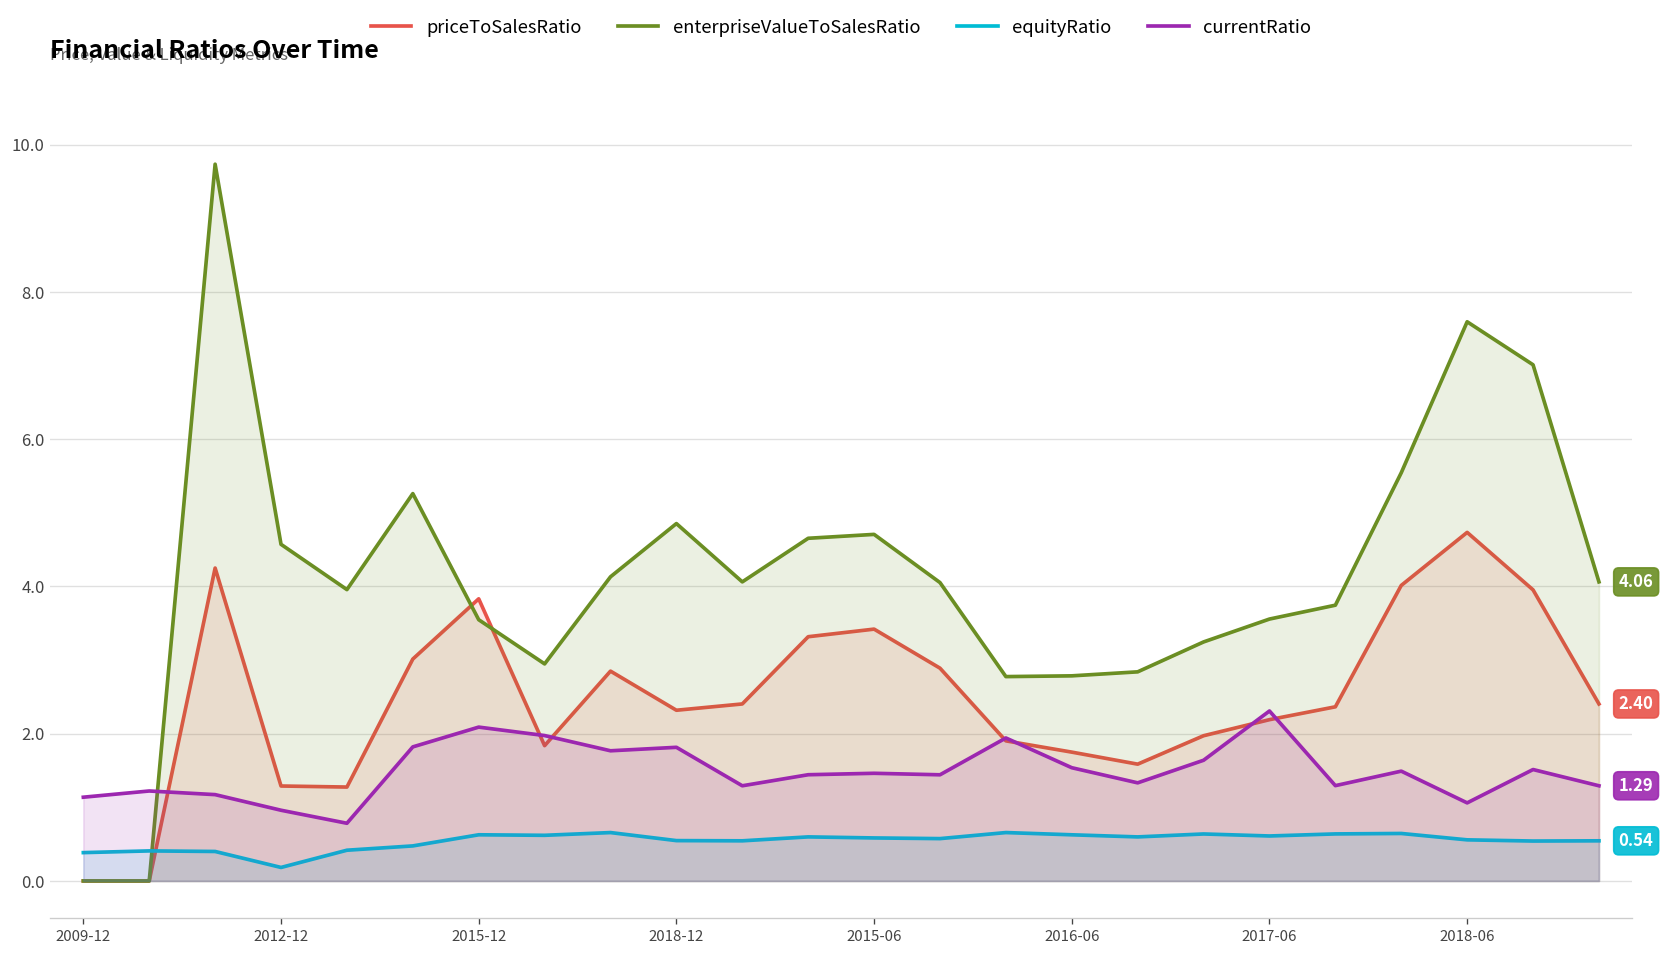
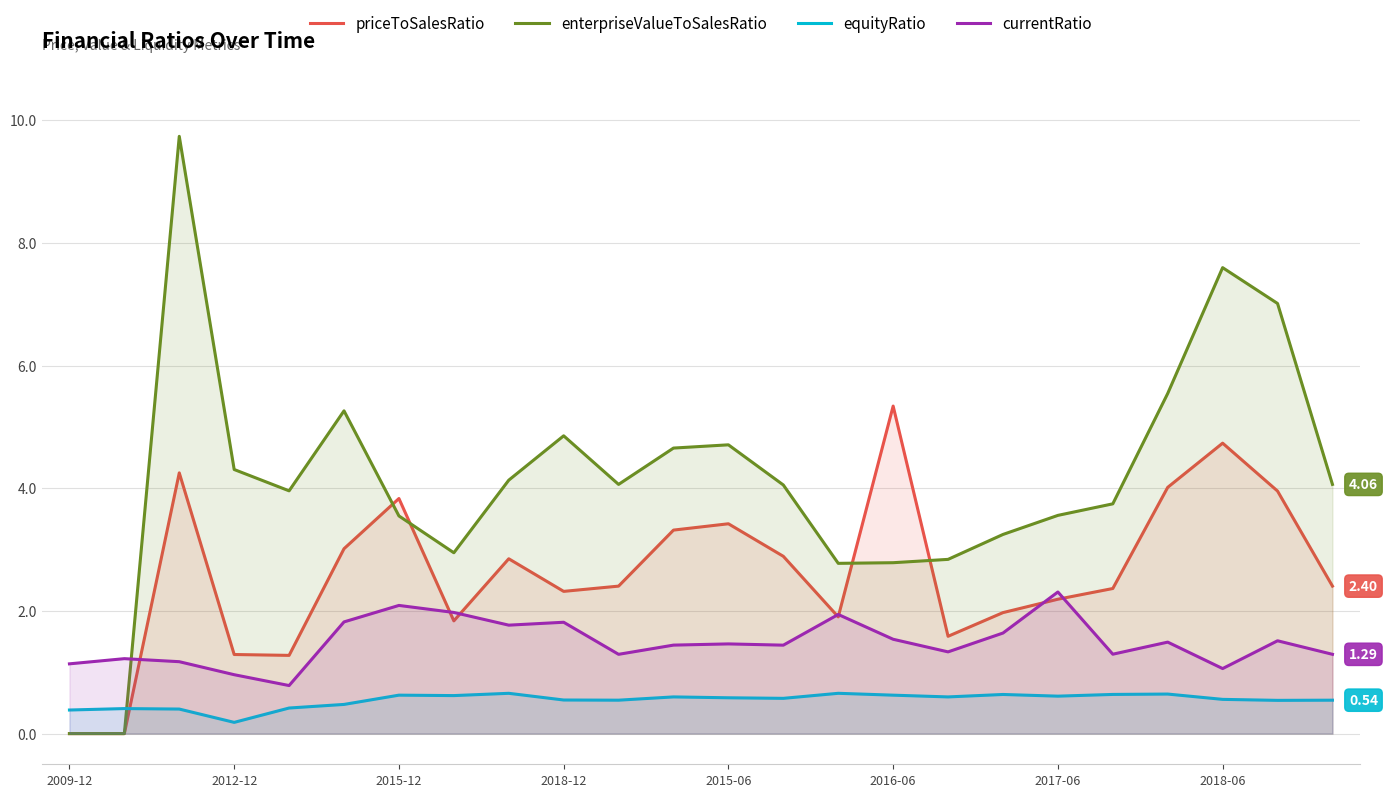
enterpriseValueToSalesRatio, 2012-12: 4.6 -> 4.3
priceToSalesRatio, 2016-06: 1.7 -> 5.3
